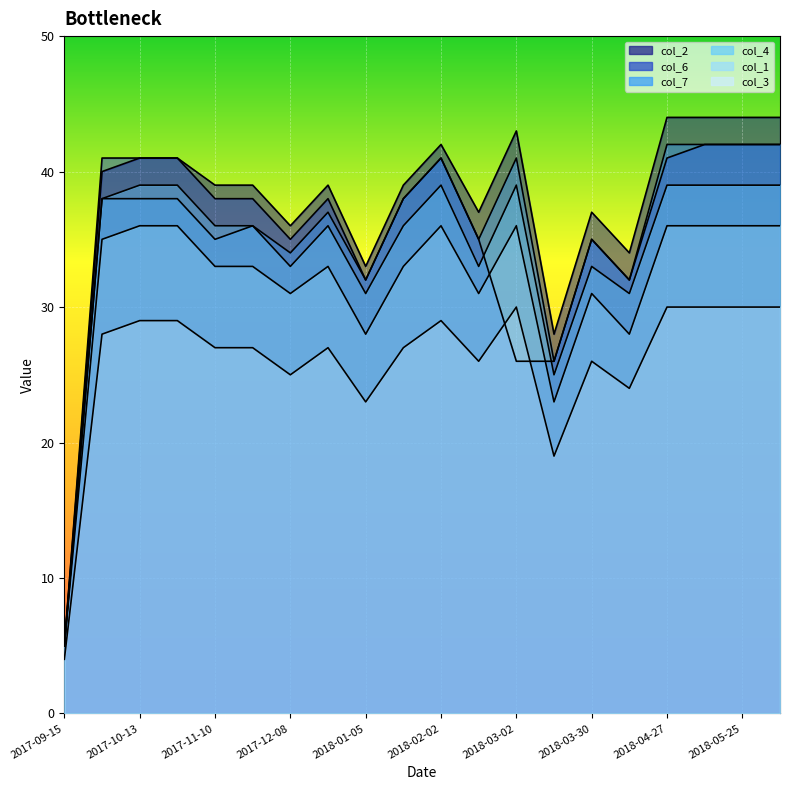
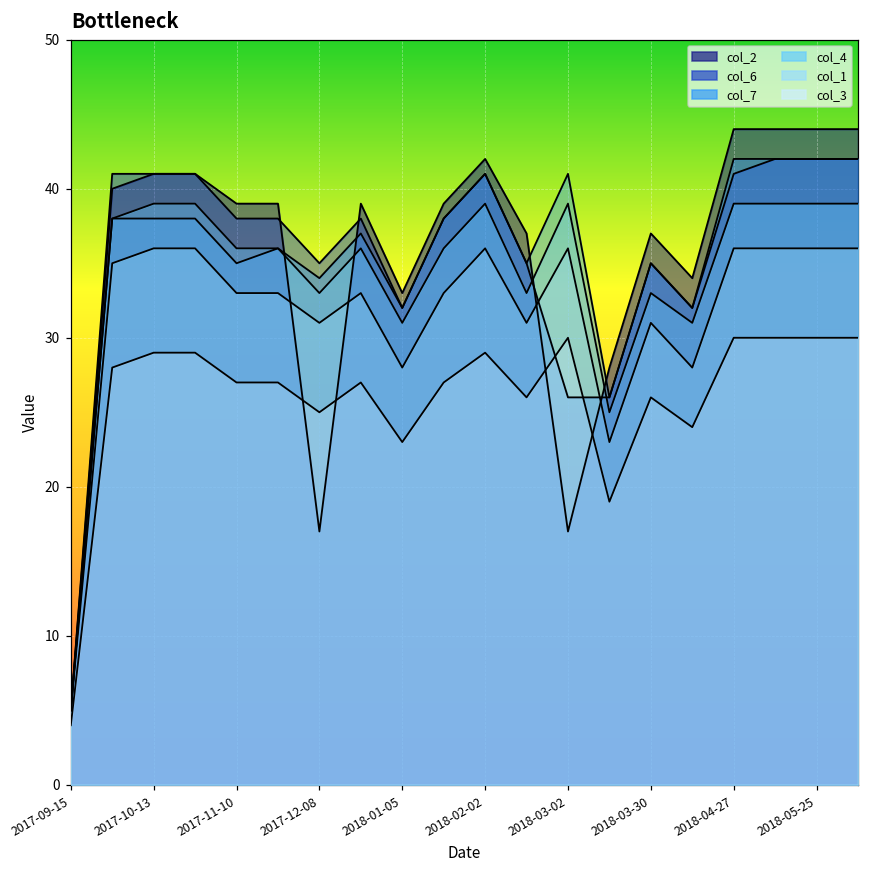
col_2, 2017-12-08: 36 -> 17
col_2, 2018-03-02: 43 -> 17
